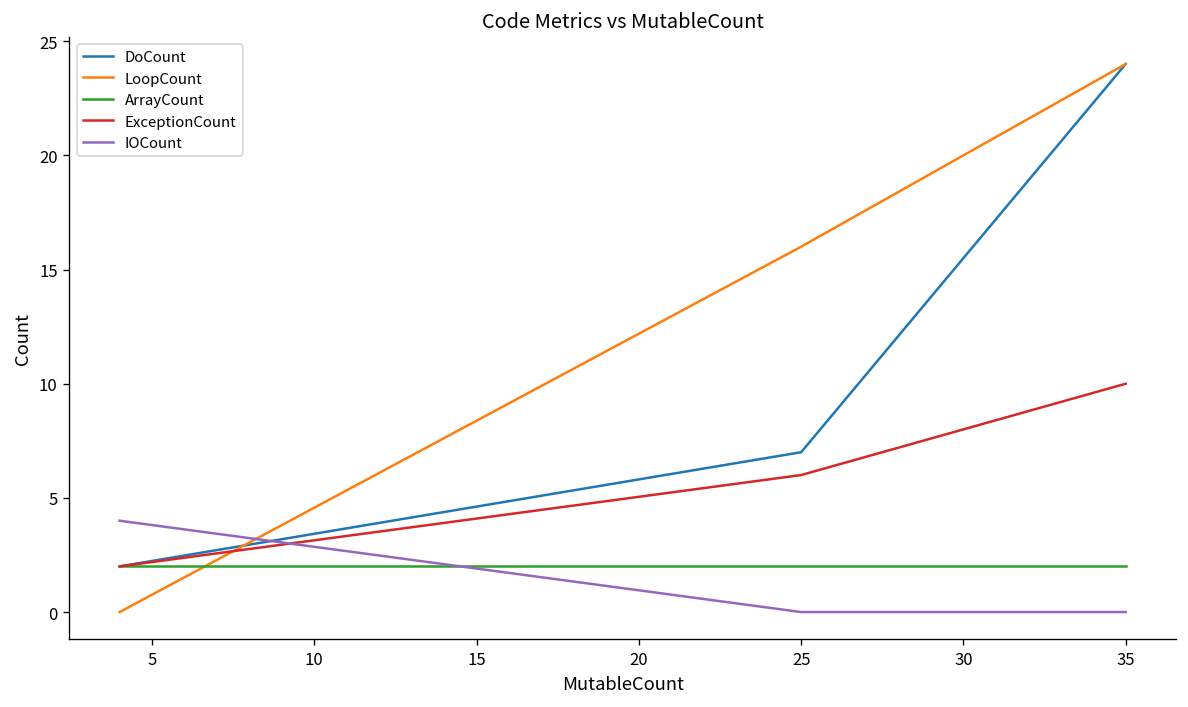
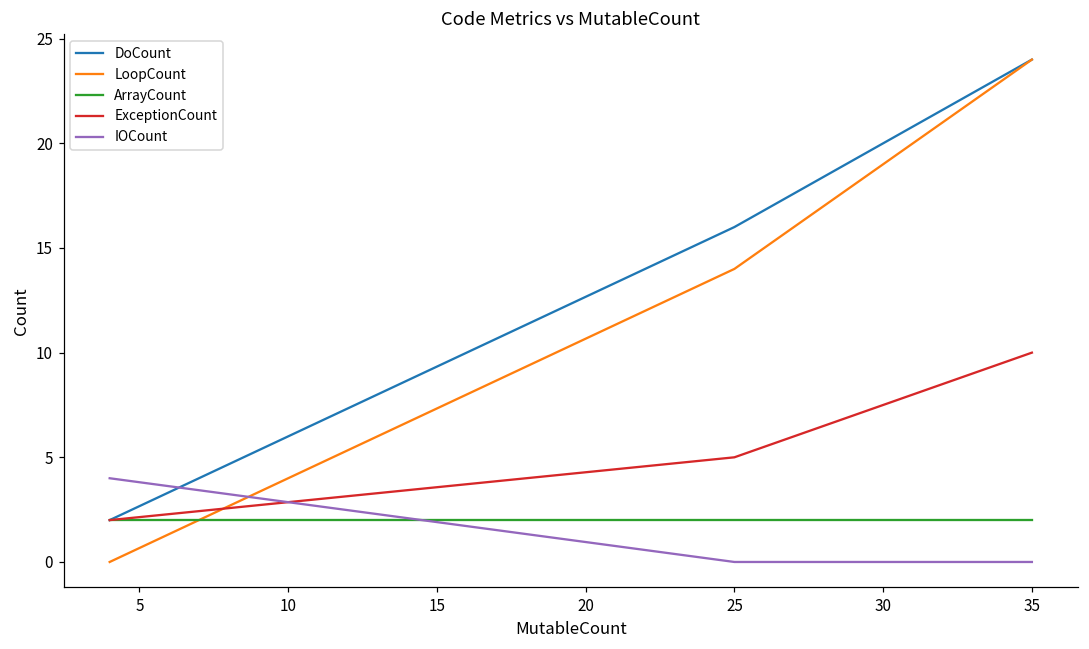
DoCount, 25: 7 -> 16
LoopCount, 25: 16 -> 14
ExceptionCount, 25: 6 -> 5
